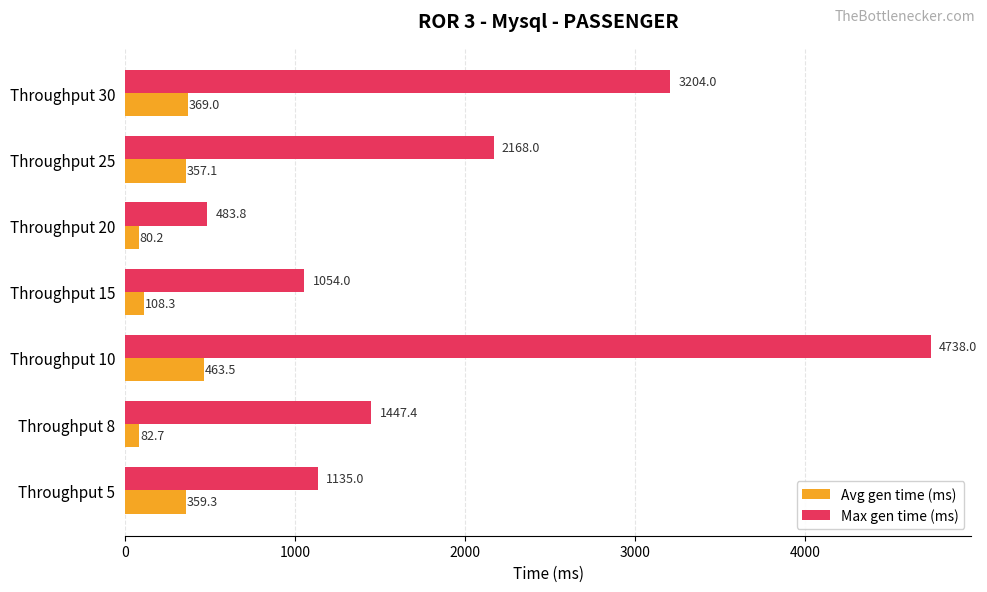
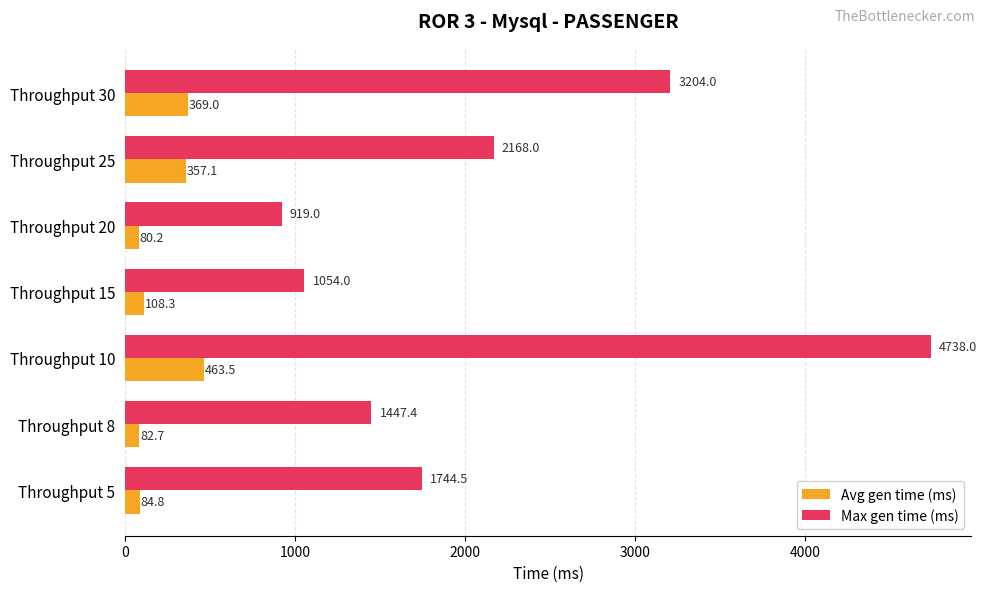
Max gen time (ms), Throughput 20: 483.8 -> 919.0
Max gen time (ms), Throughput 5: 1135.0 -> 1744.5
Avg gen time (ms), Throughput 5: 359.3 -> 84.8
